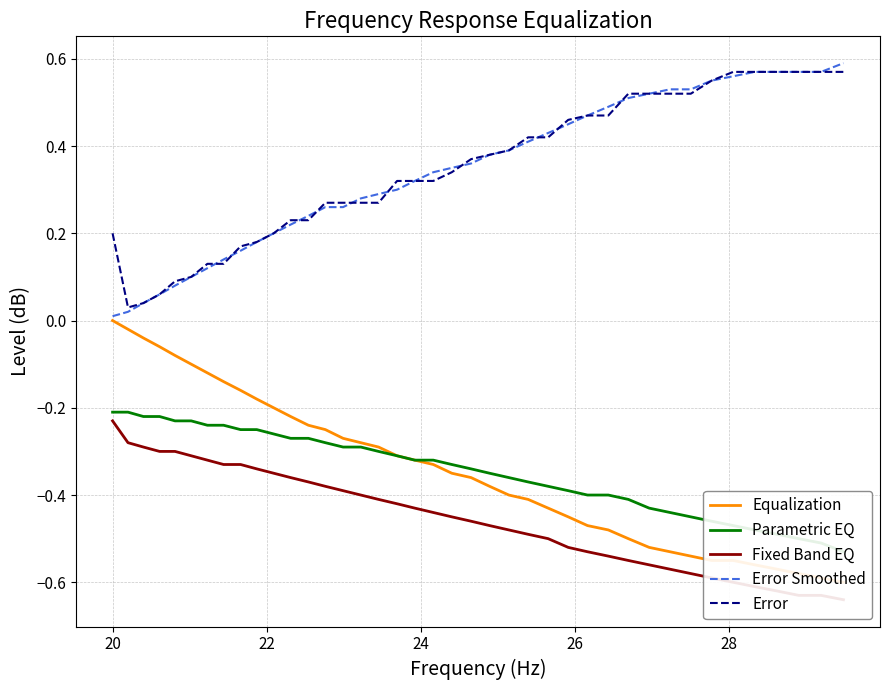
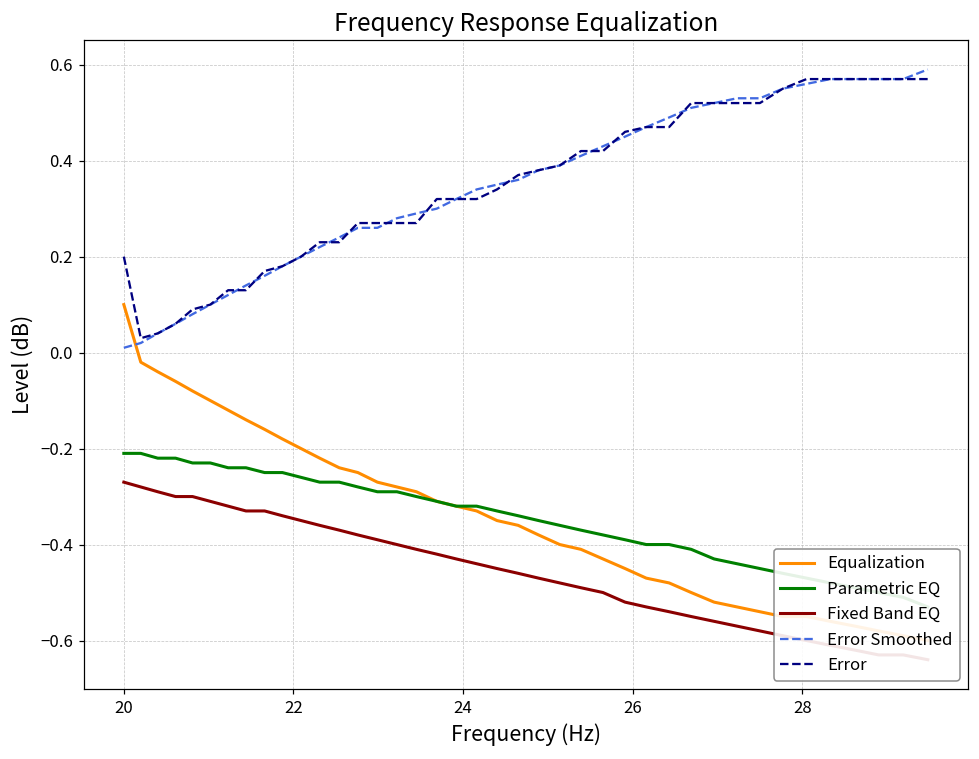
Equalization, 20: 0.0 -> 0.1
Fixed Band EQ, 20: -0.23 -> -0.27
